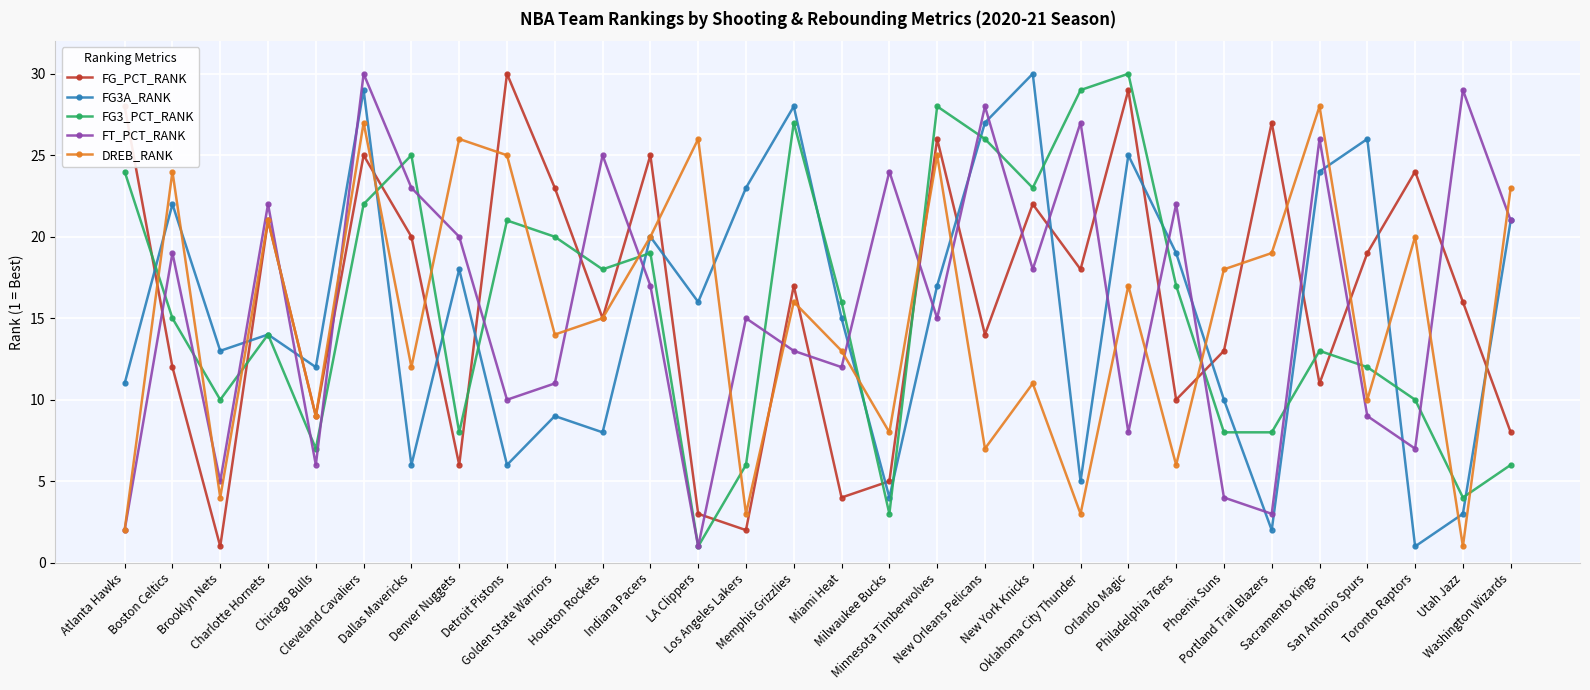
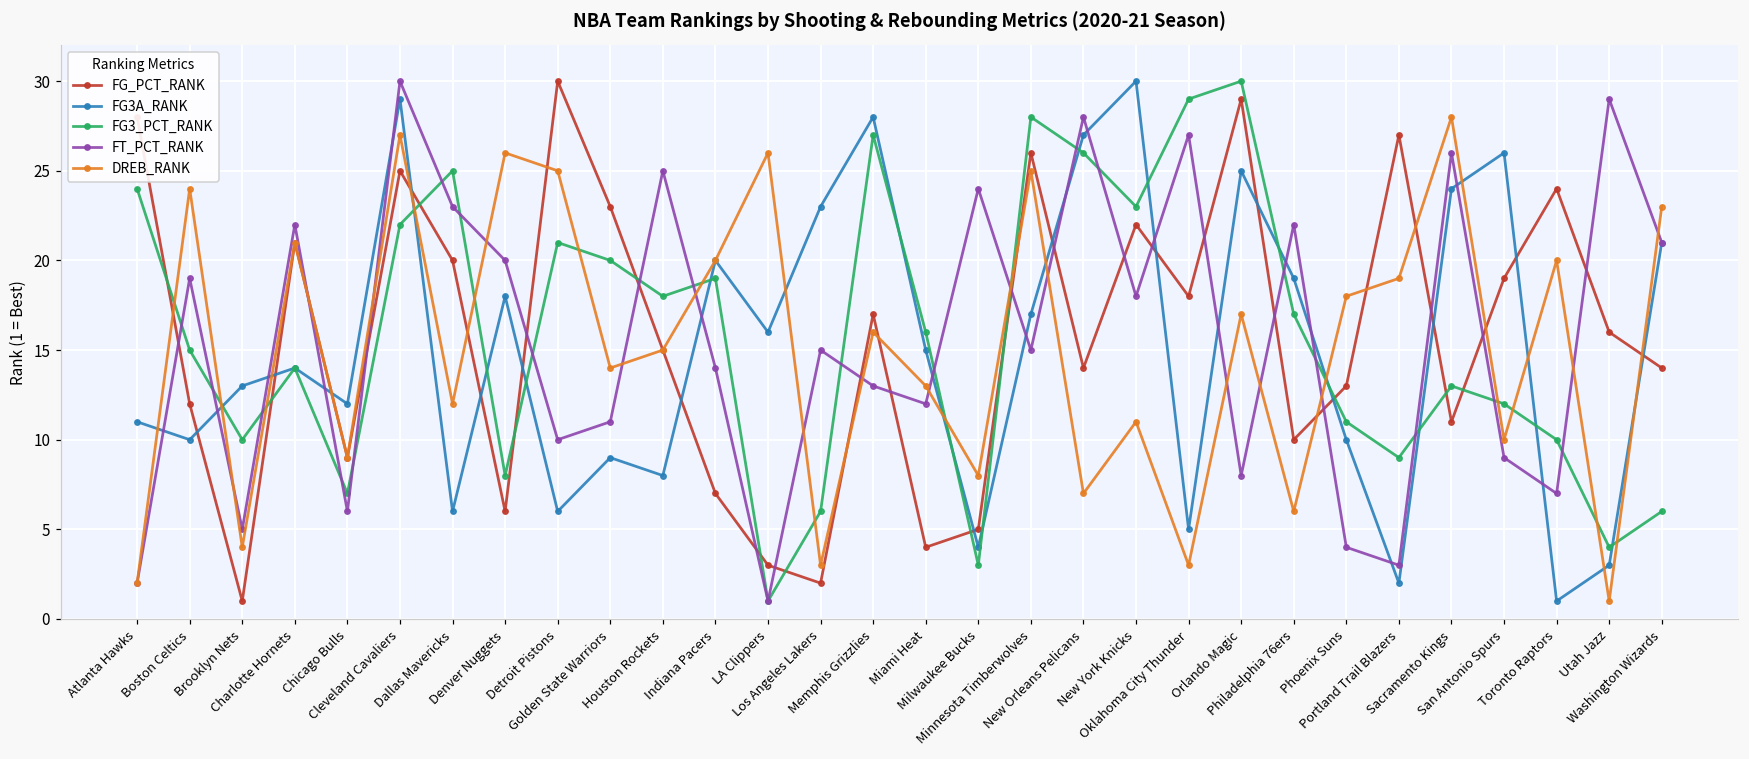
FG3A_RANK, Boston Celtics: 22 -> 10
FG_PCT_RANK, Indiana Pacers: 25 -> 7
FT_PCT_RANK, Indiana Pacers: 17 -> 14
FG3_PCT_RANK, Phoenix Suns: 8 -> 11
FG3_PCT_RANK, Portland Trail Blazers: 8 -> 9
FG_PCT_RANK, Washington Wizards: 8 -> 14
